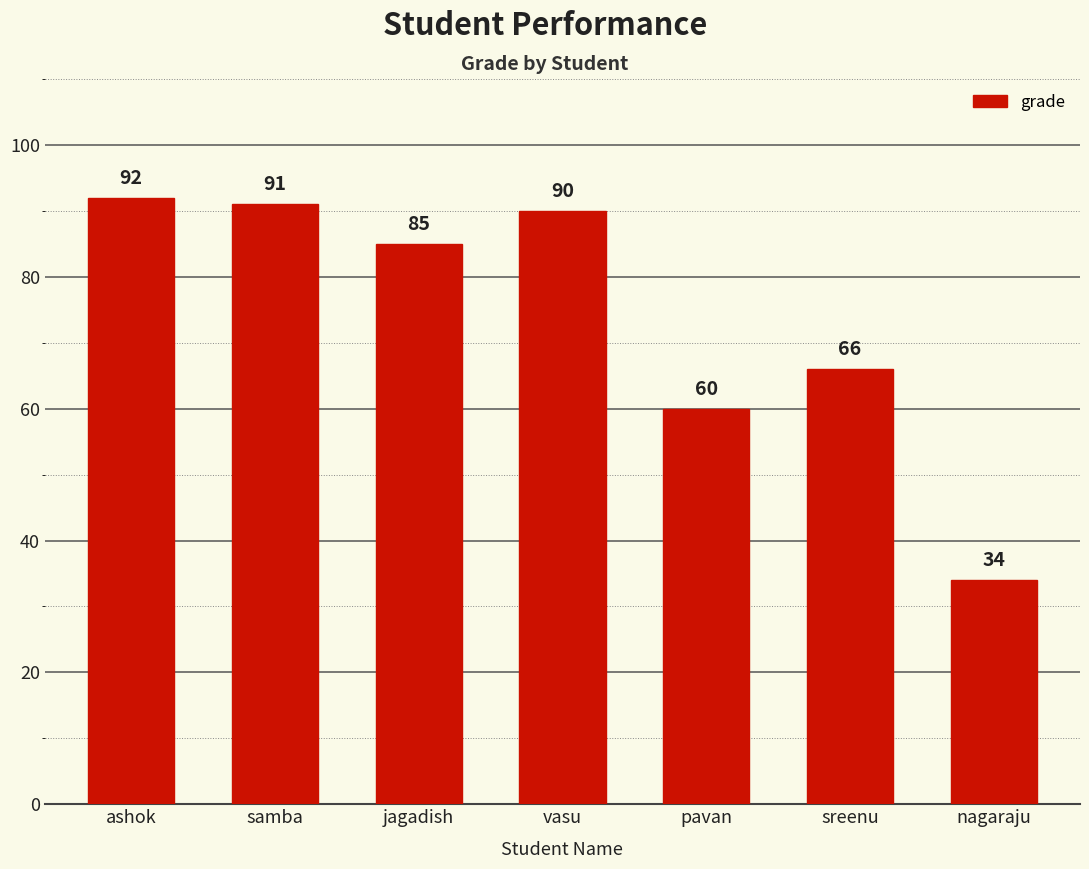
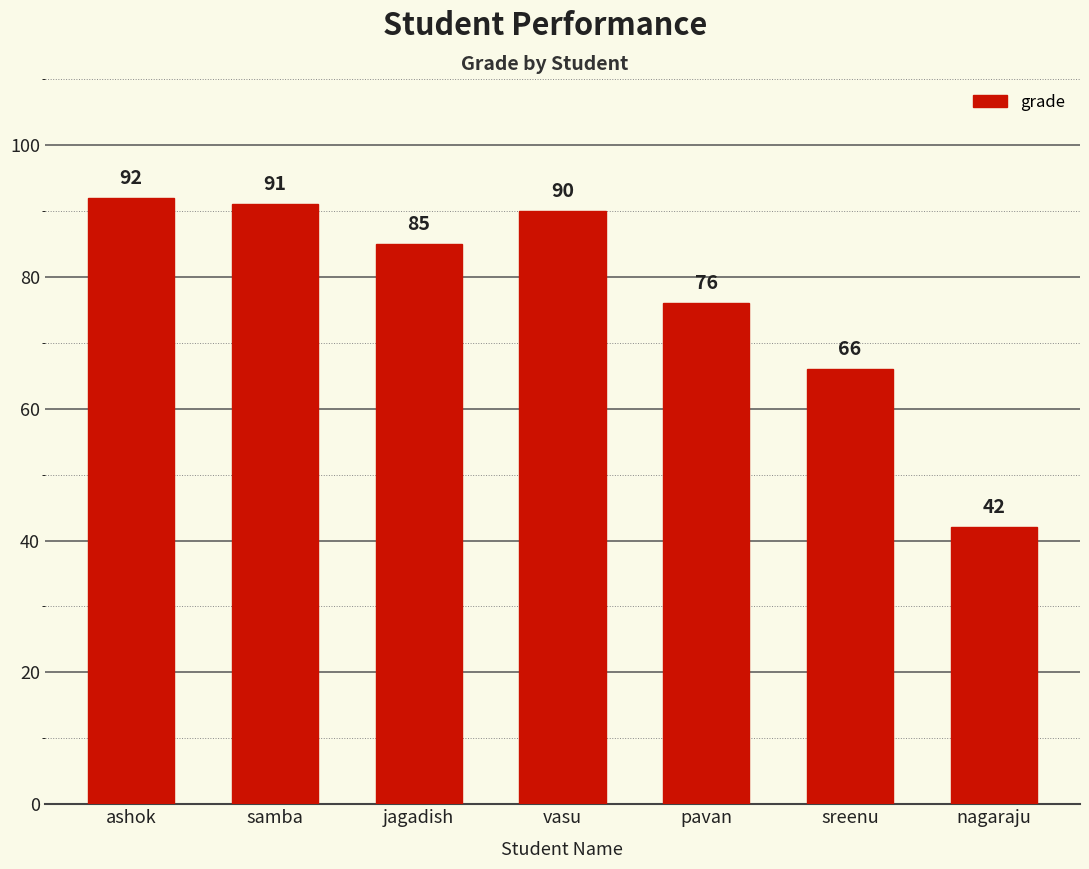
pavan: 60 -> 76
nagaraju: 34 -> 42
